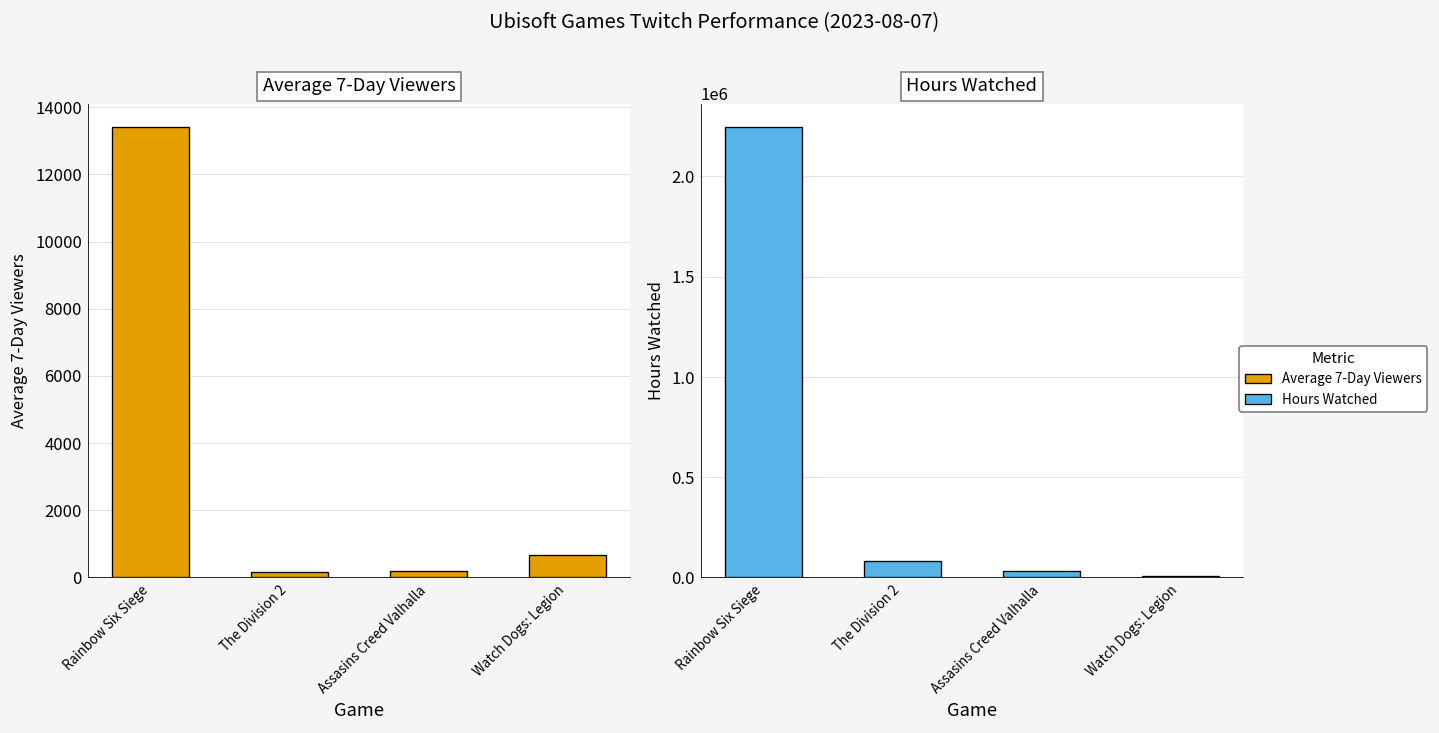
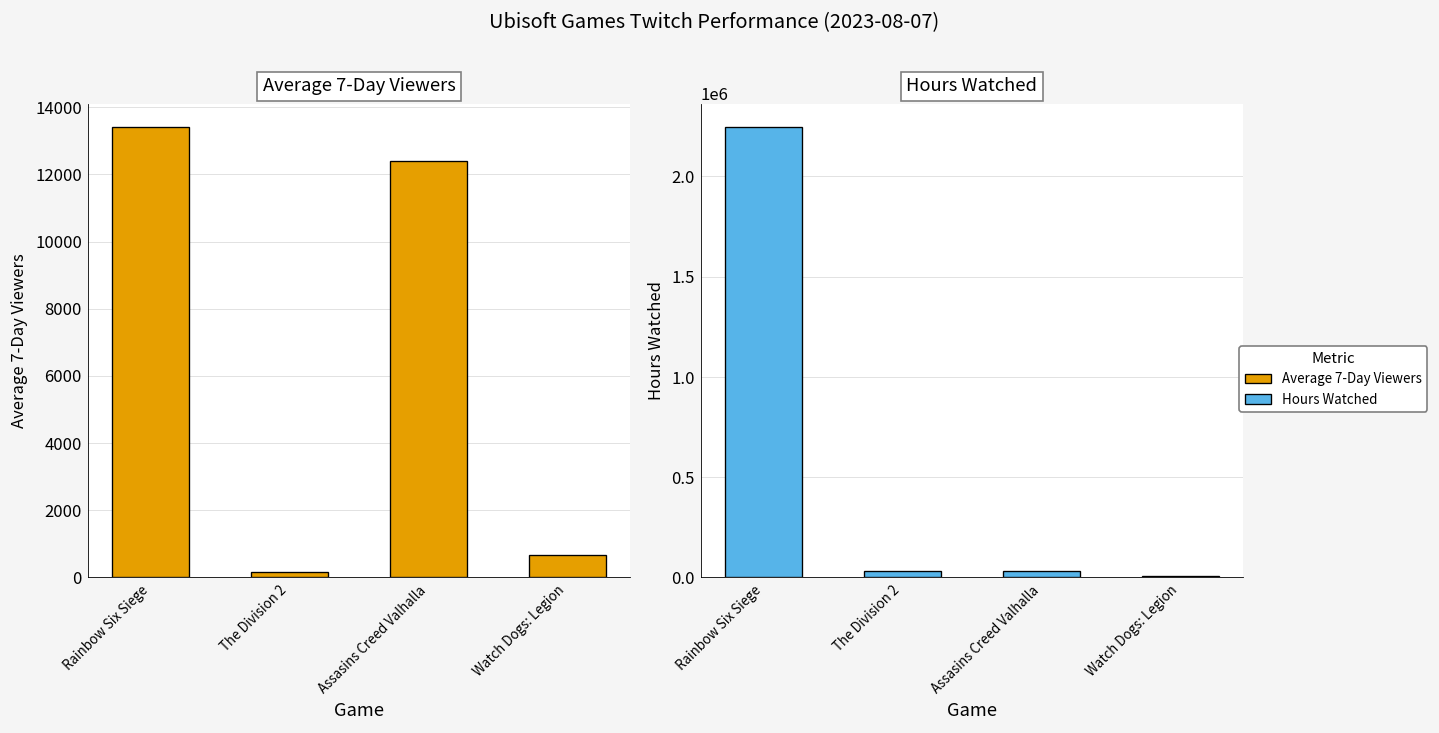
Average 7-Day Viewers, Assasins Creed Valhalla: 200 -> 12400
Hours Watched, The Division 2: 80000 -> 30000
